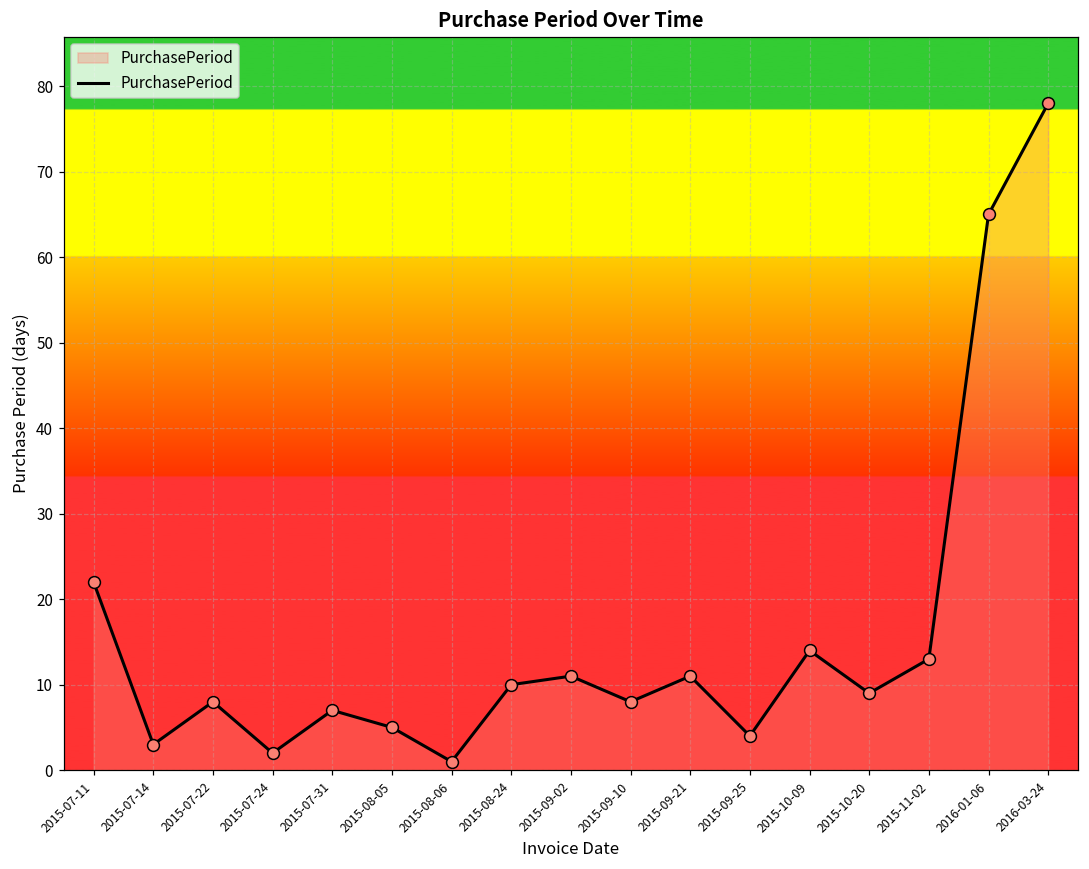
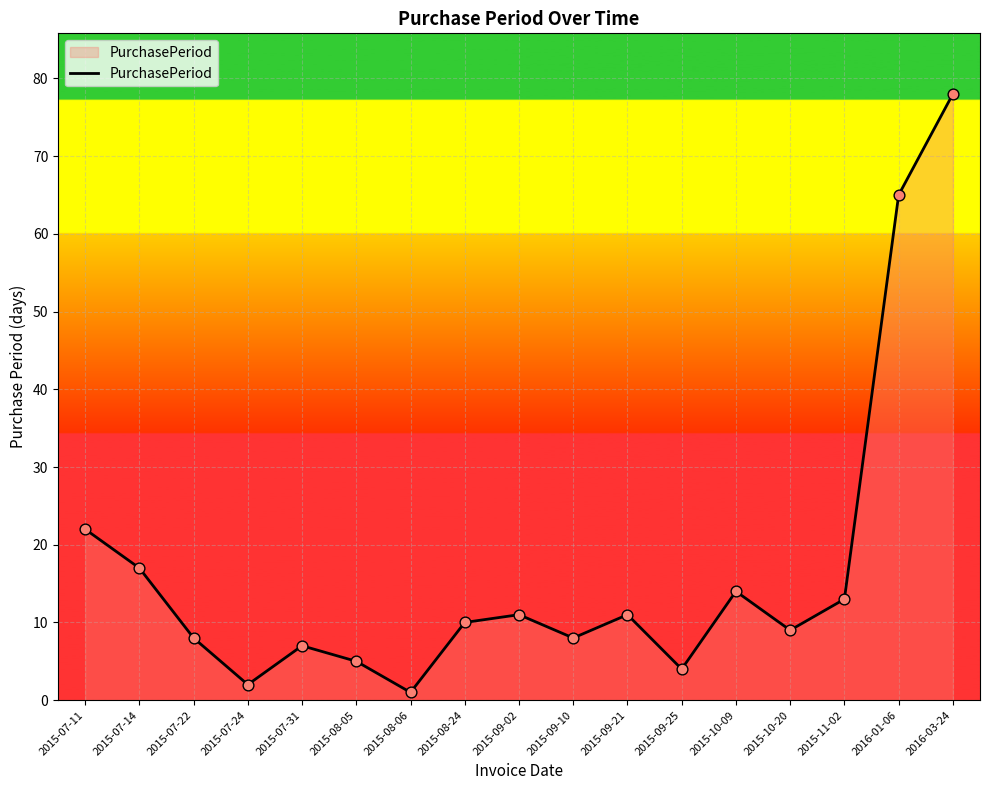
2015-07-14: 3 -> 17
